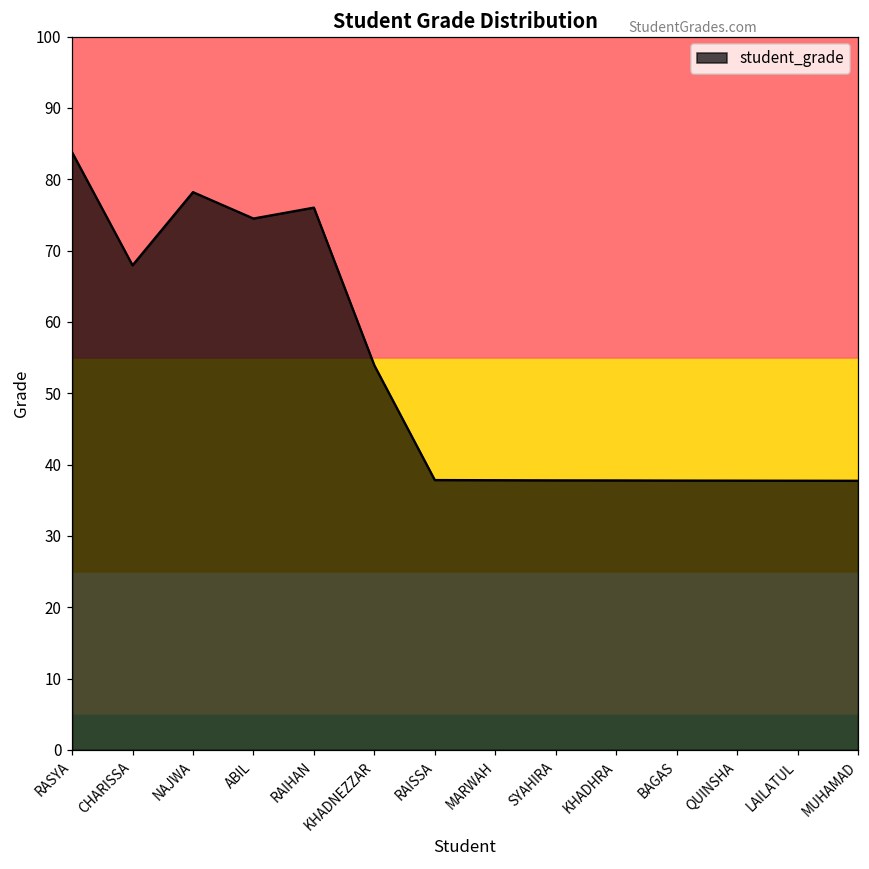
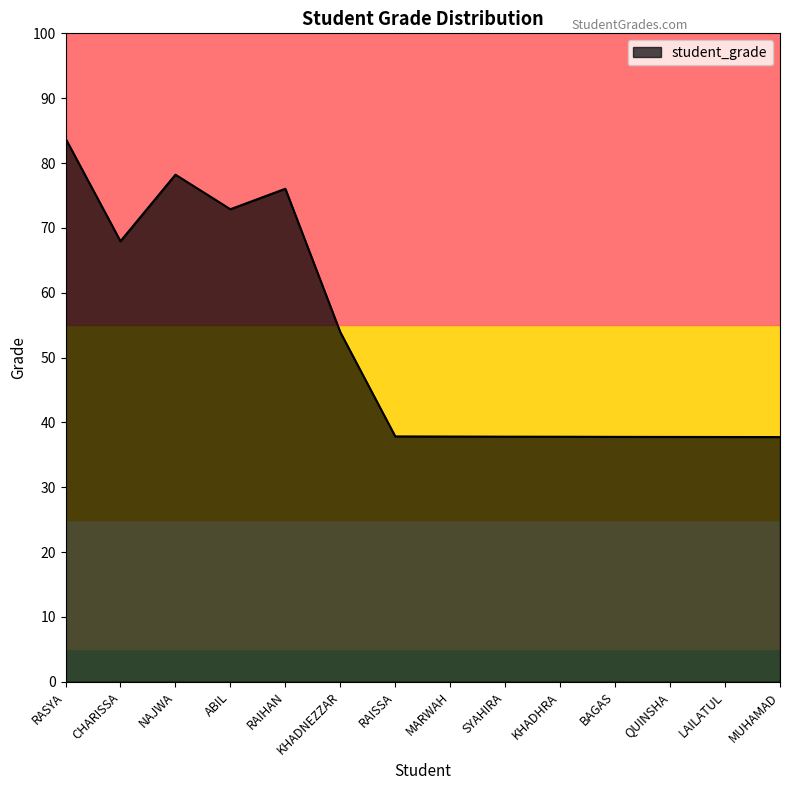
ABIL: 75 -> 73
